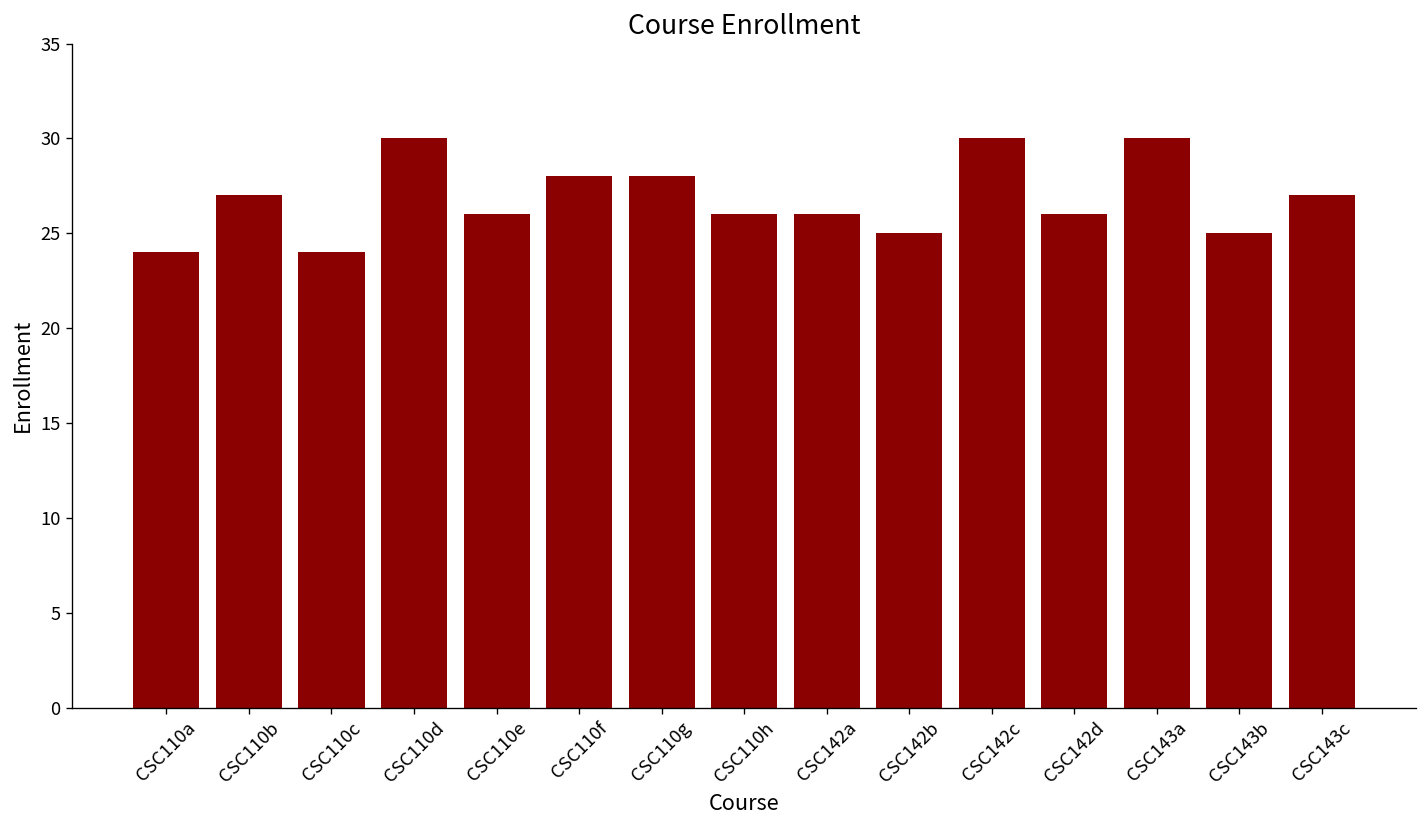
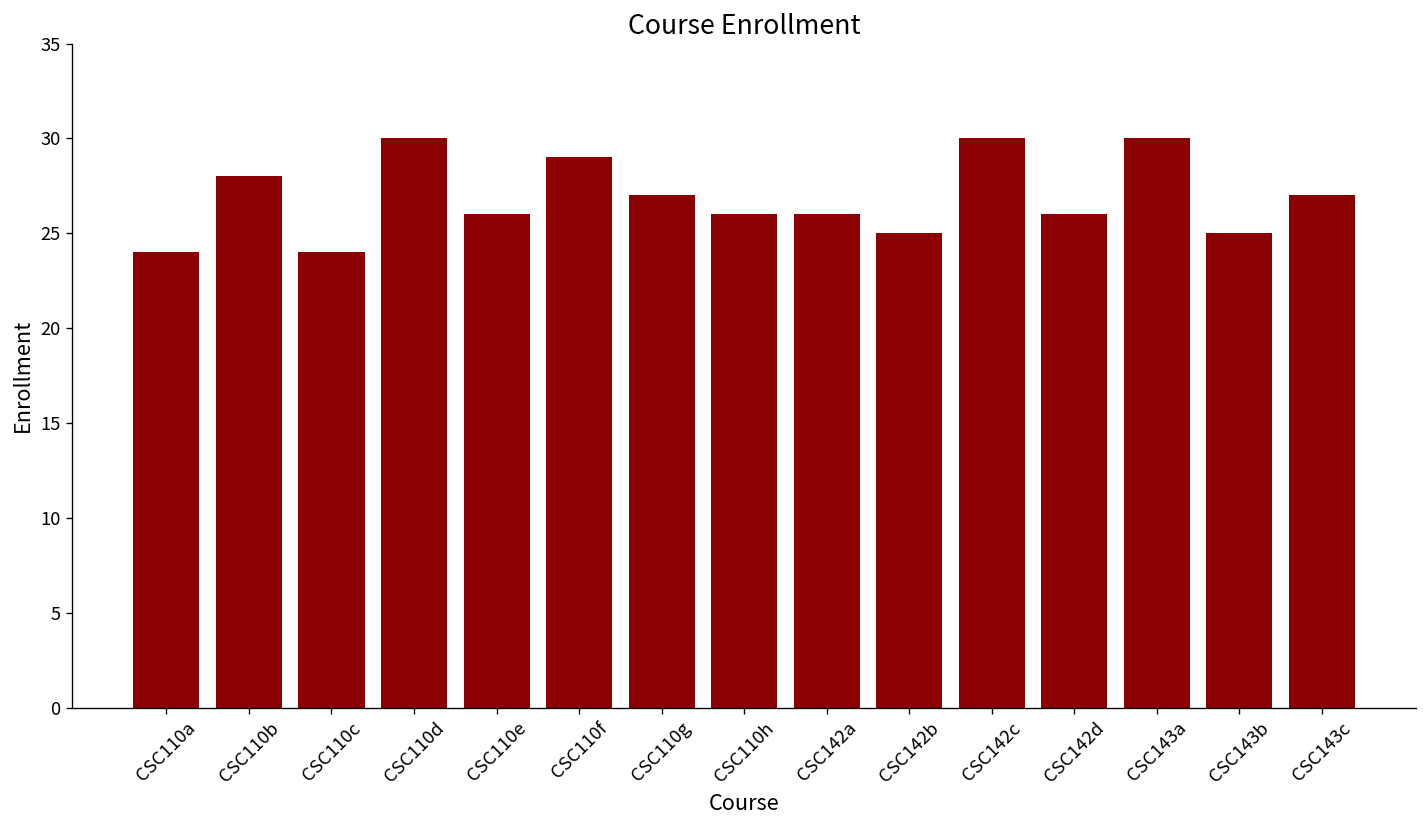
CSC110b: 27 -> 28
CSC110f: 28 -> 29
CSC110g: 28 -> 27
